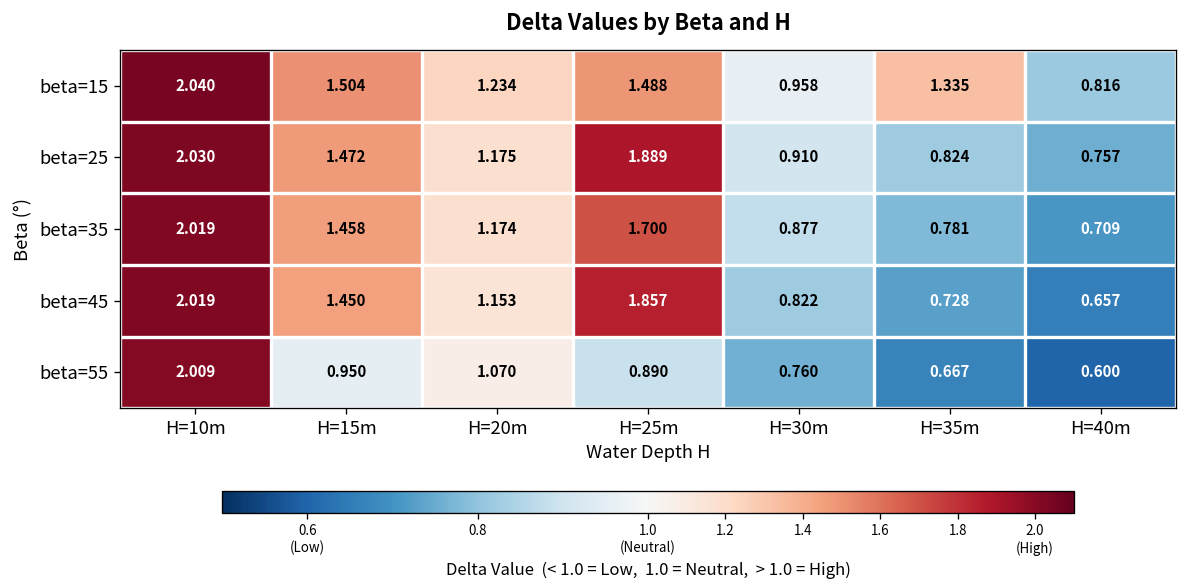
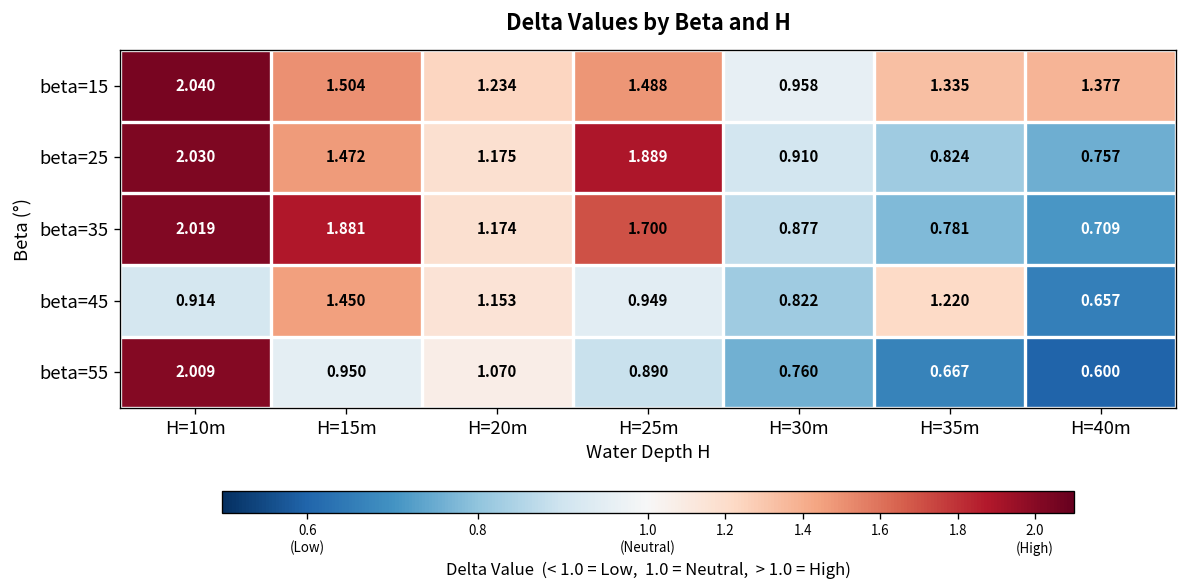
beta=15, H=40m: 0.816 -> 1.377
beta=35, H=15m: 1.458 -> 1.881
beta=45, H=10m: 2.019 -> 0.914
beta=45, H=25m: 1.857 -> 0.949
beta=45, H=35m: 0.728 -> 1.220
